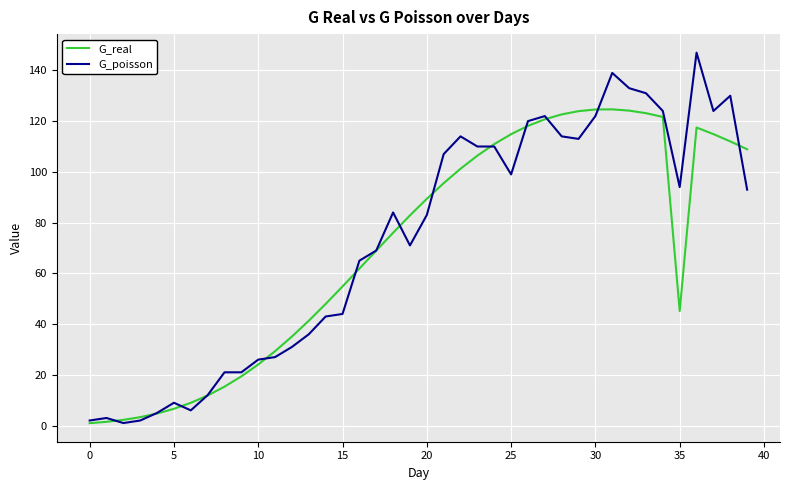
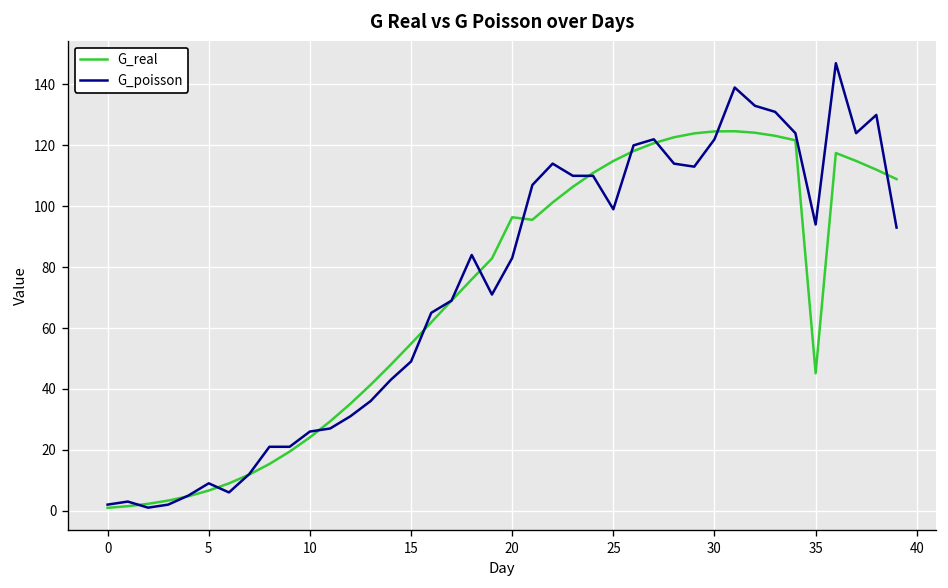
G_poisson, 15: 44 -> 49
G_real, 20: 89 -> 96
